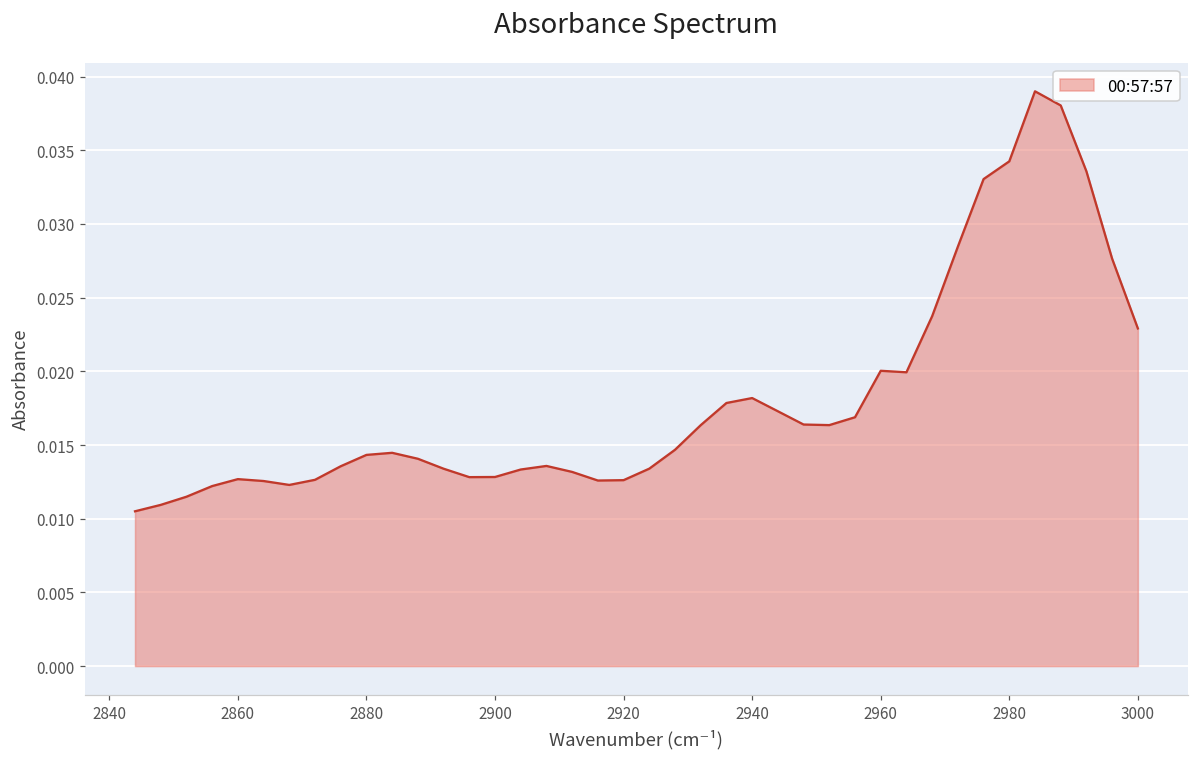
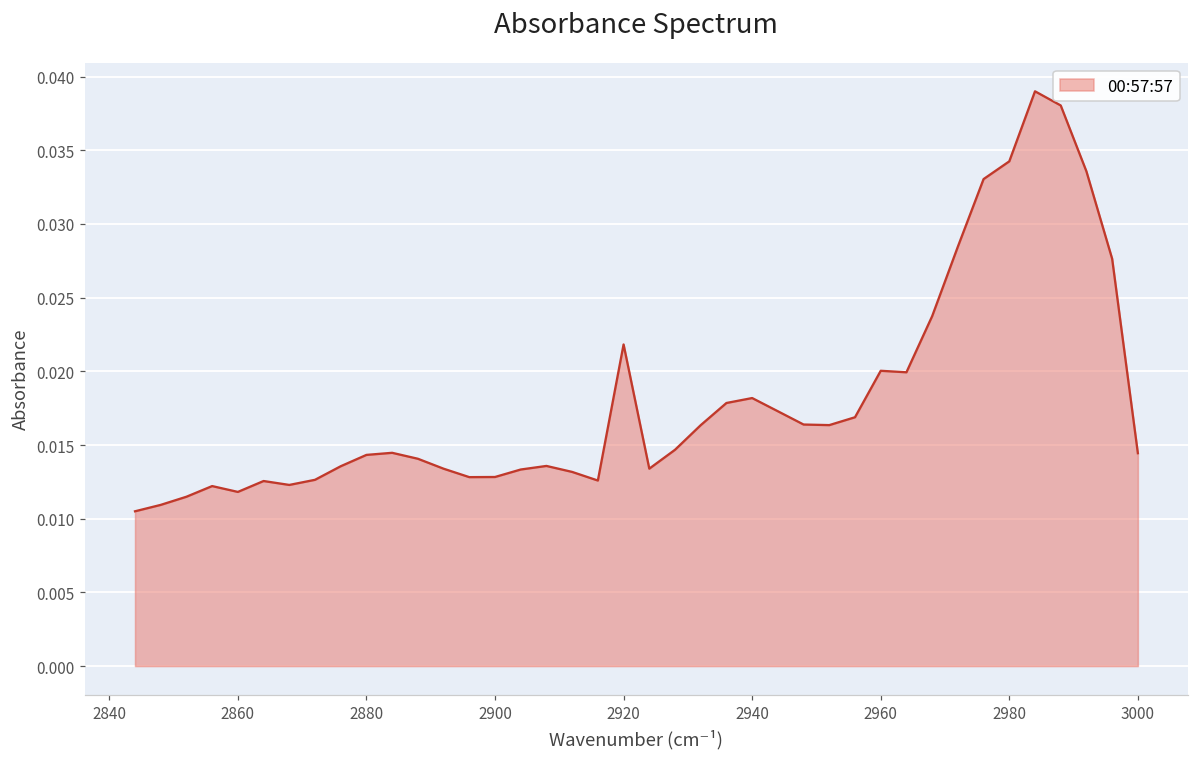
2860: 0.0127 -> 0.0118
2920: 0.0126 -> 0.0218
3000: 0.0229 -> 0.0144
